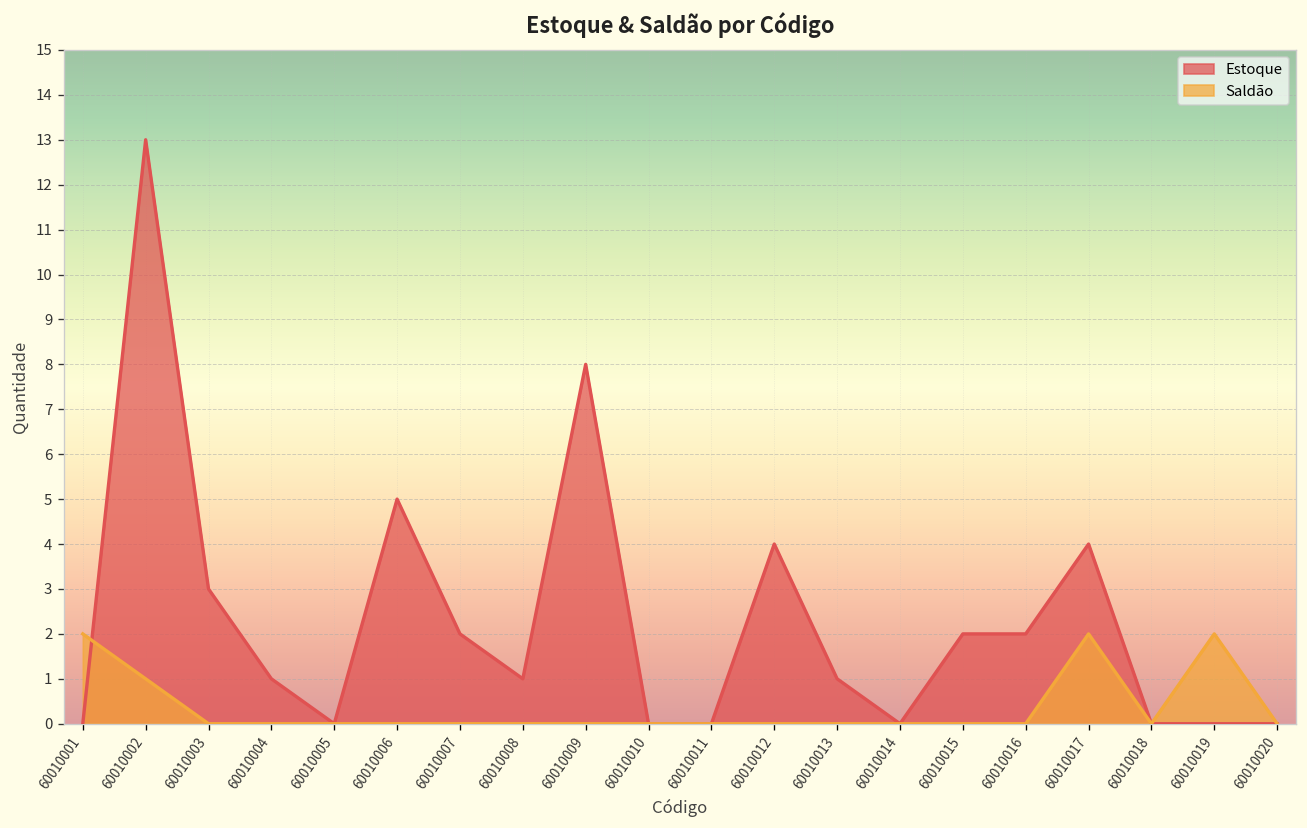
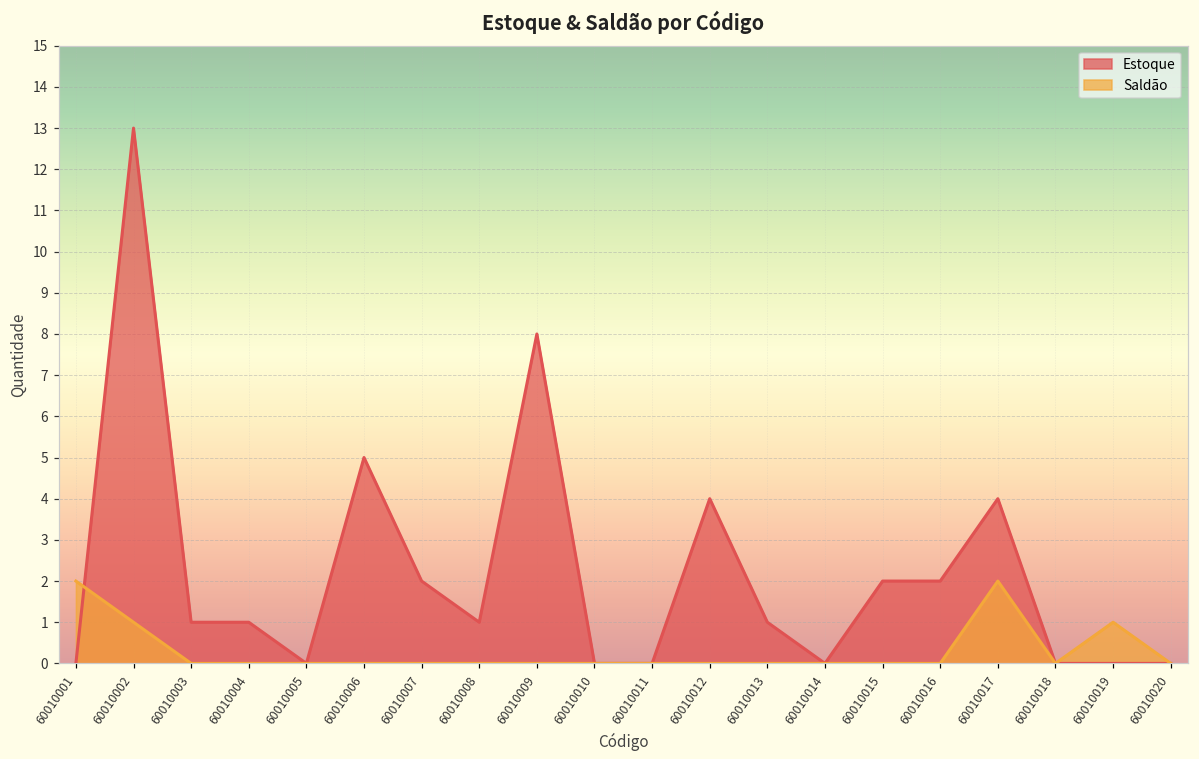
Estoque, 60010003: 3 -> 1
Saldão, 60010019: 2 -> 1
